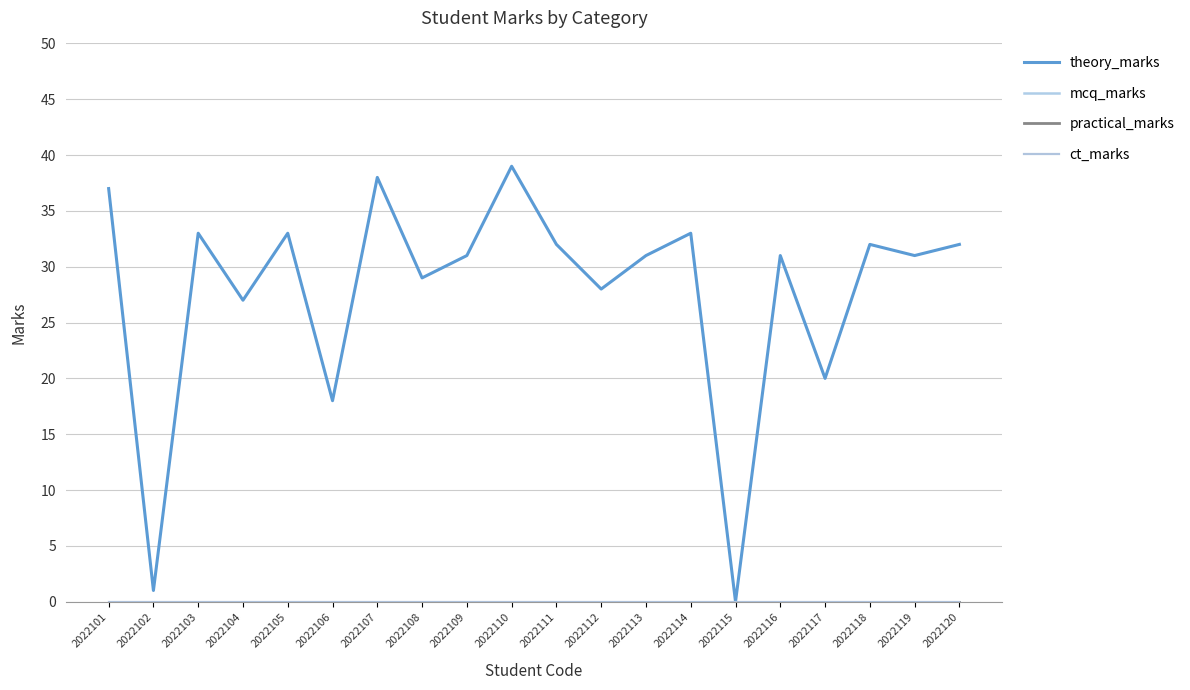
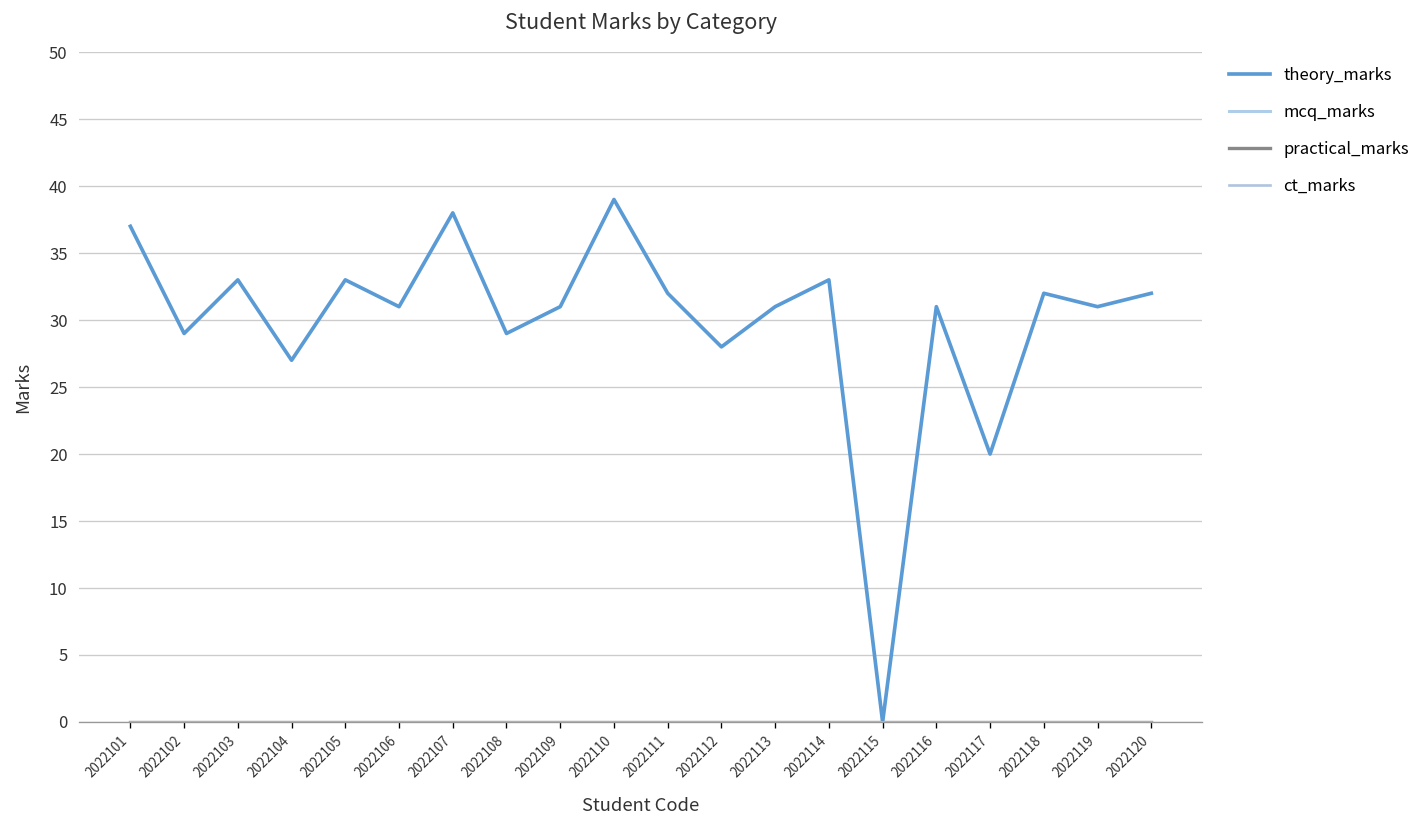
theory_marks, 2022102: 1 -> 29
theory_marks, 2022106: 18 -> 31
